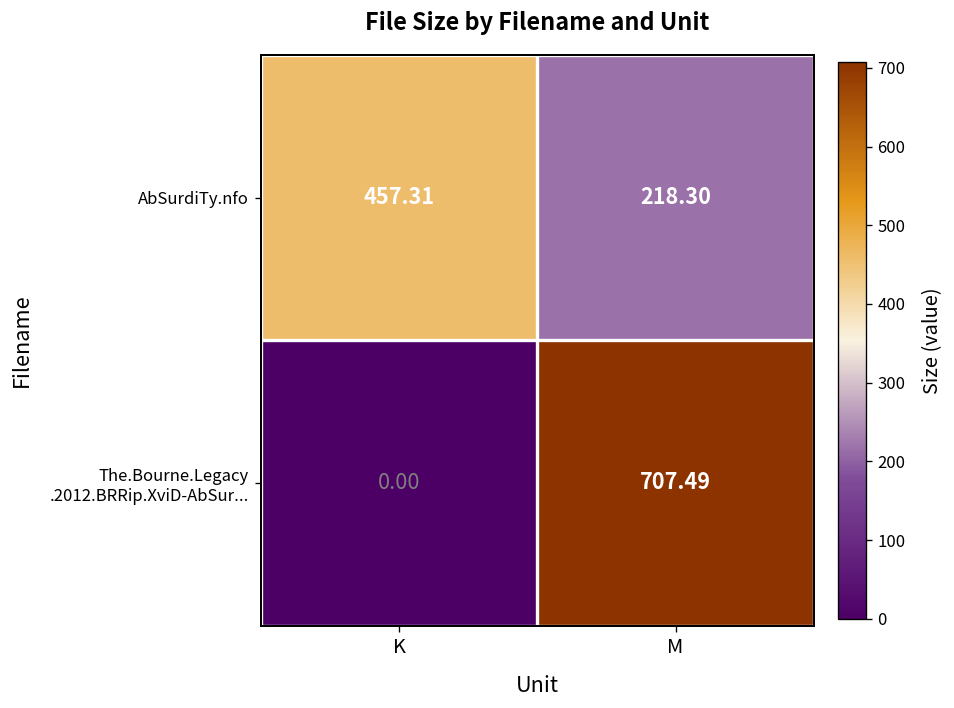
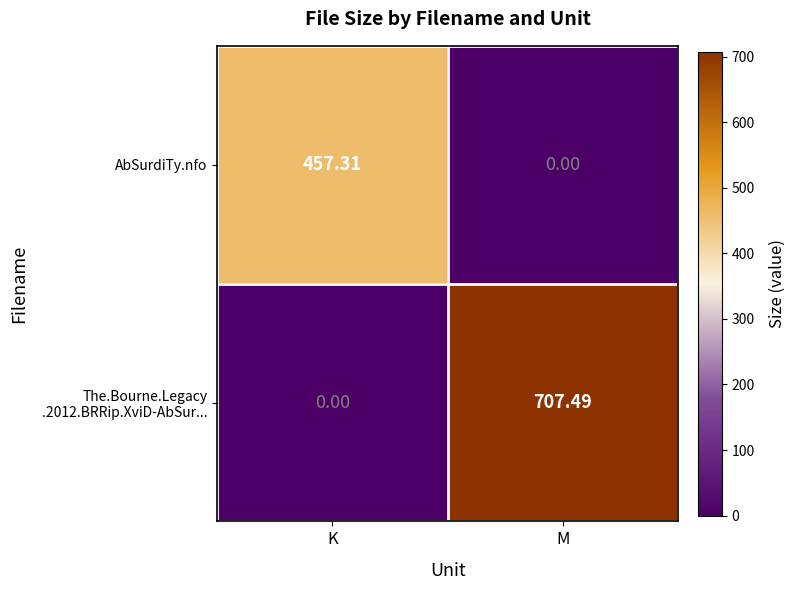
AbSurdiTy.nfo, M: 218.30 -> 0.00
